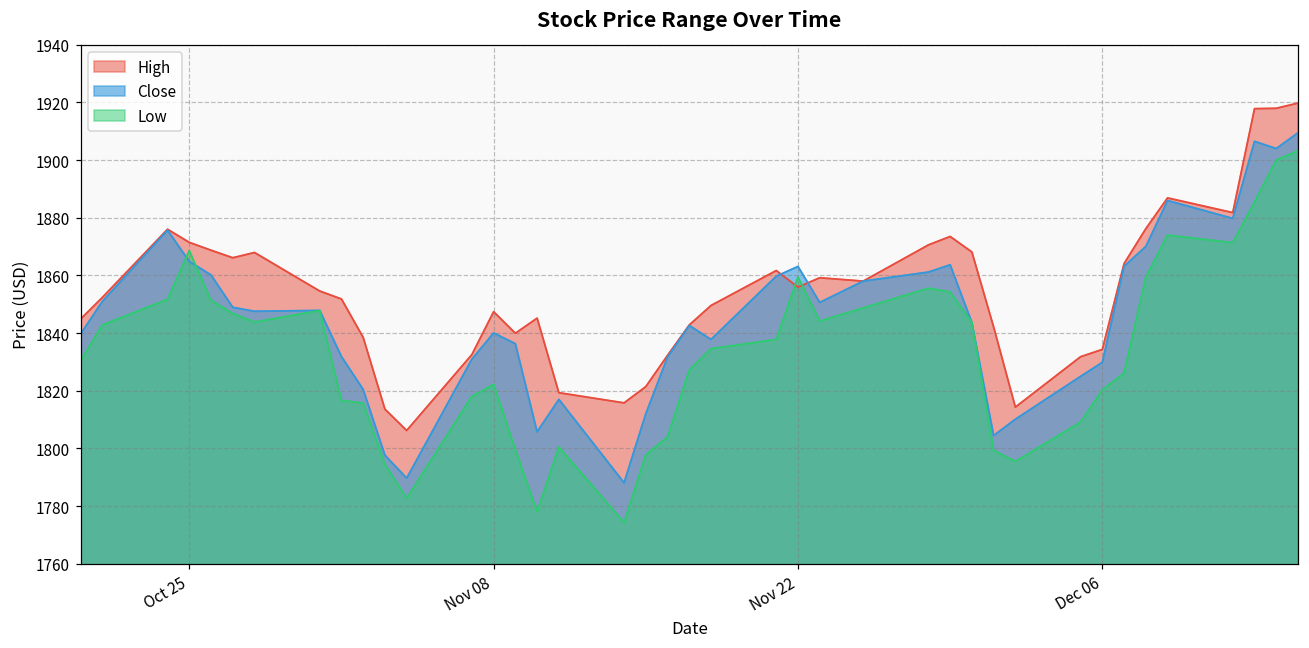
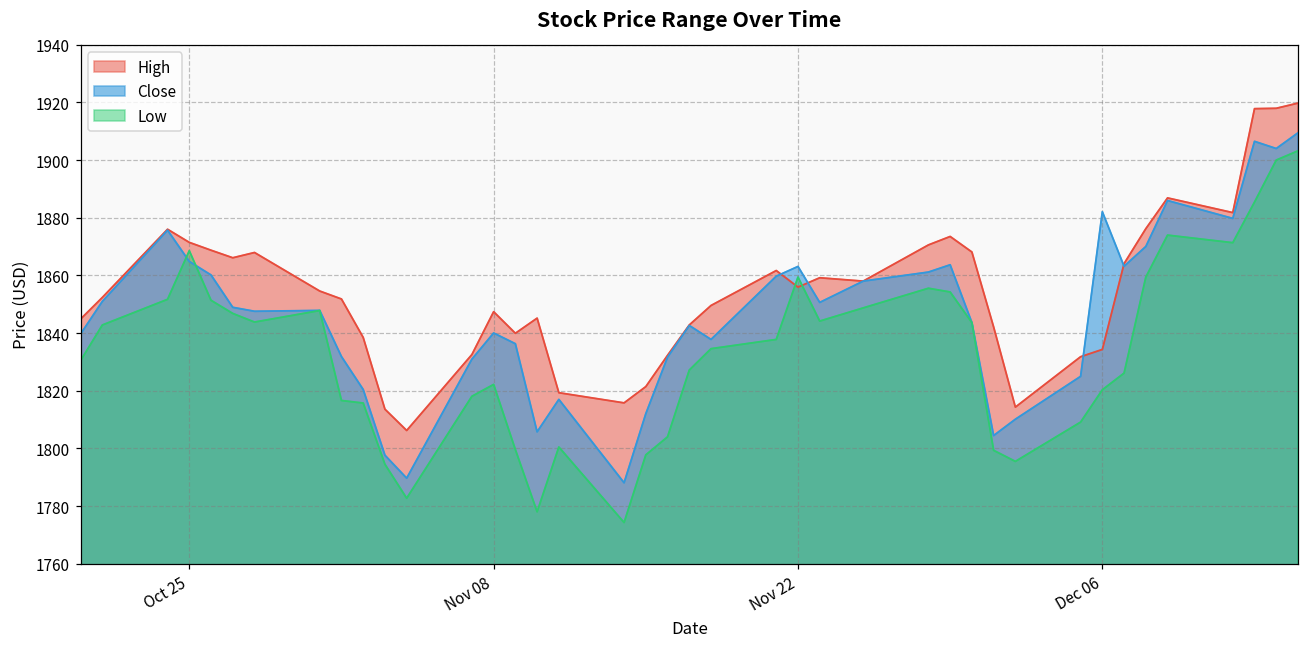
Close, Dec 06: 1830 -> 1882
